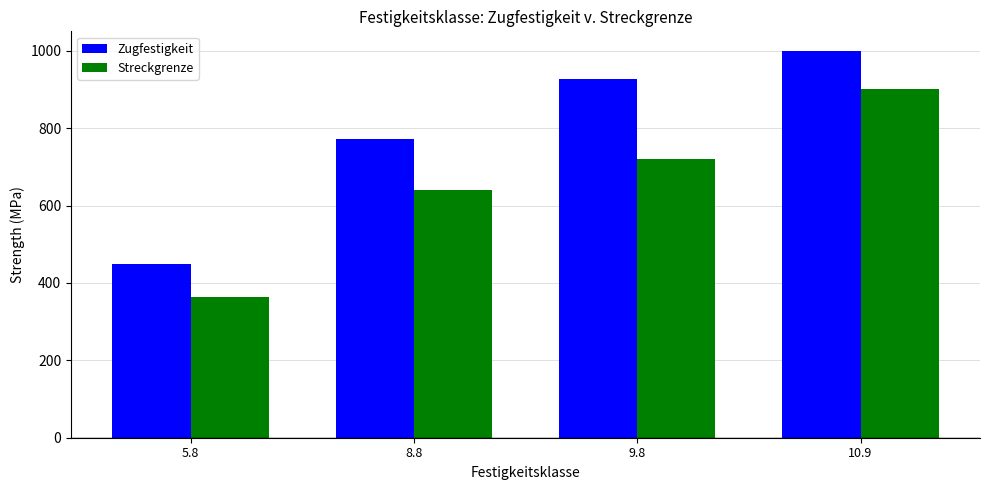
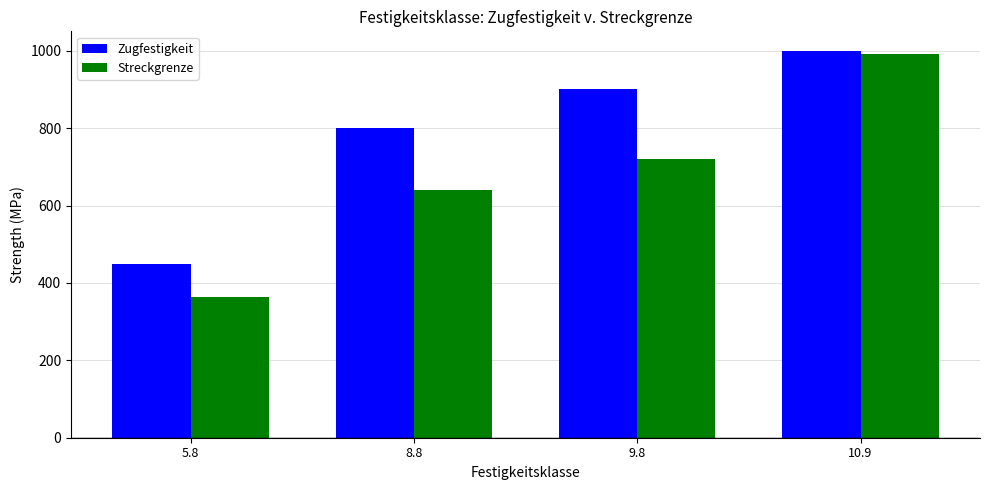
Zugfestigkeit, 8.8: 770 -> 800
Zugfestigkeit, 9.8: 930 -> 900
Streckgrenze, 10.9: 900 -> 990
